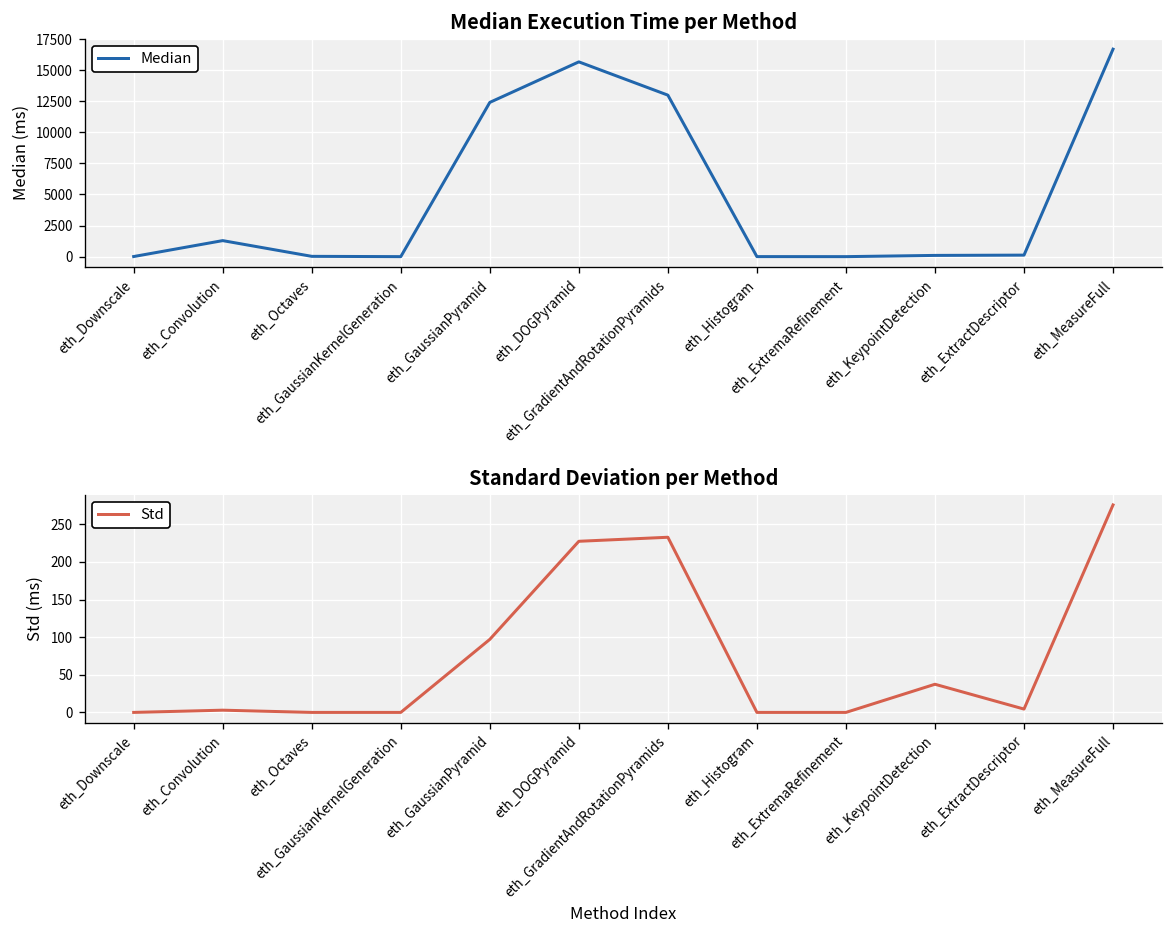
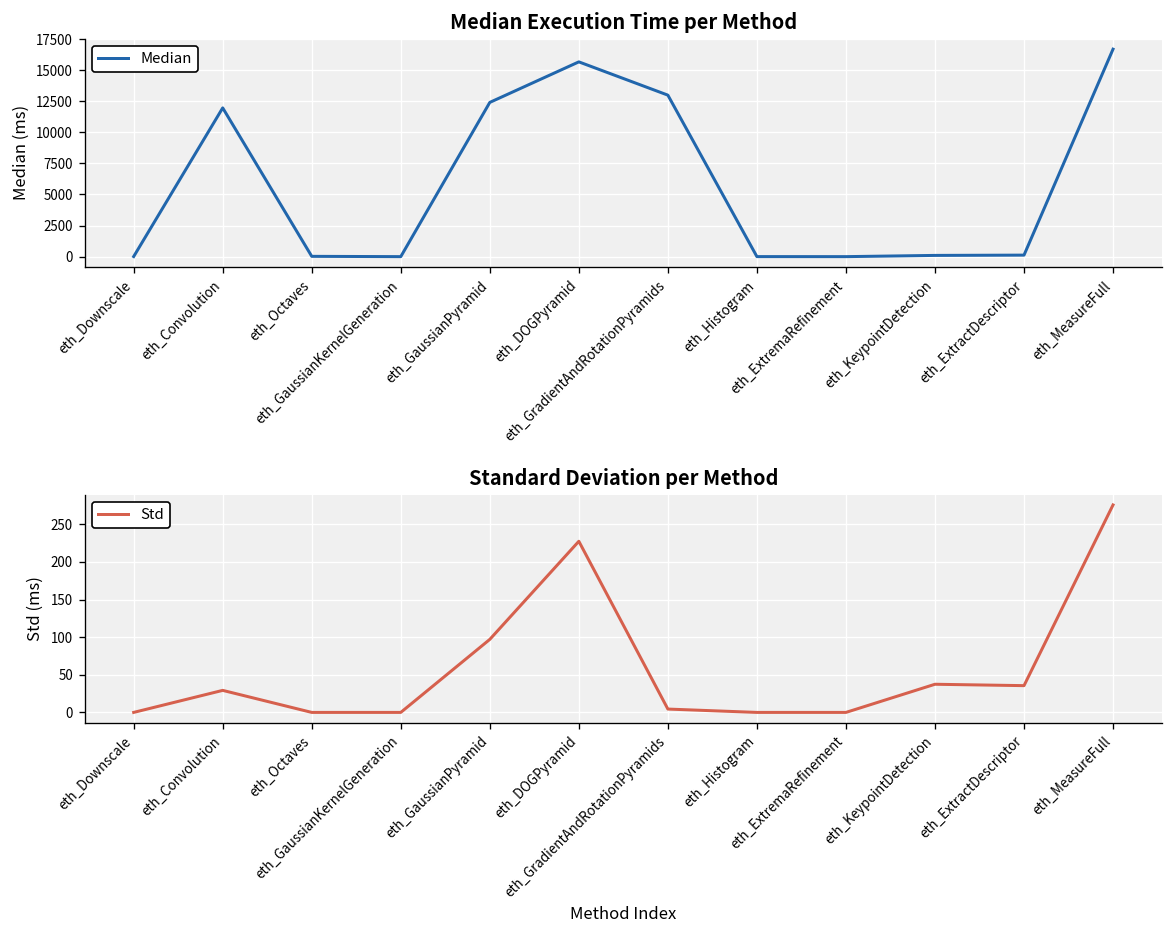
Median Execution Time per Method, eth_Convolution: 1300 -> 12000
Standard Deviation per Method, eth_Convolution: 0 -> 30
Standard Deviation per Method, eth_GradientAndRotationPyramids: 230 -> 0
Standard Deviation per Method, eth_ExtractDescriptor: 0 -> 40
